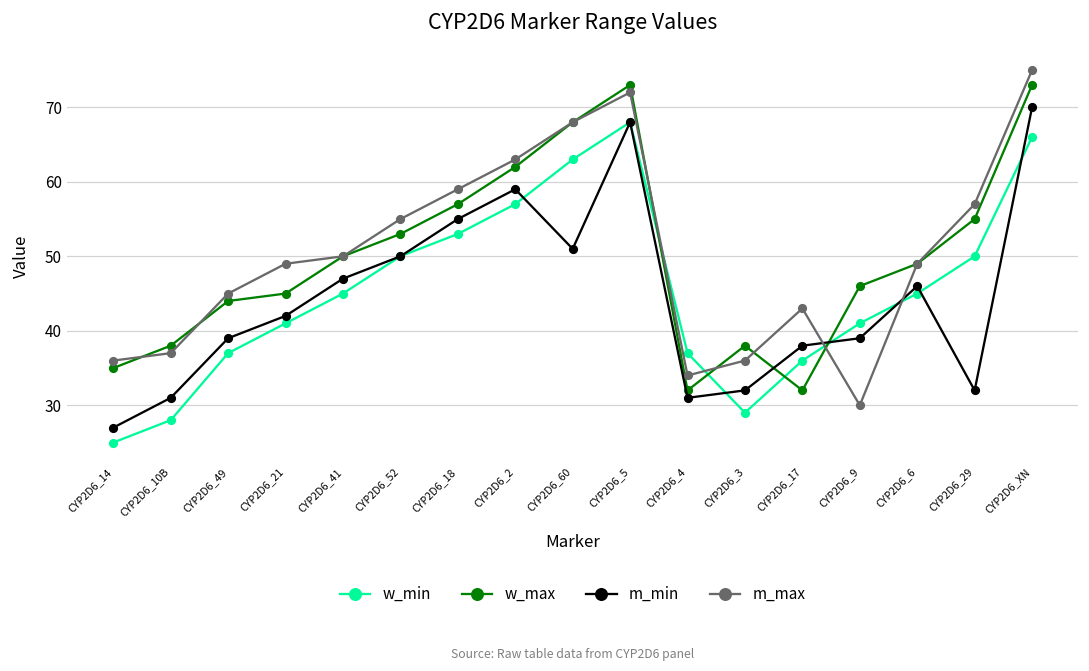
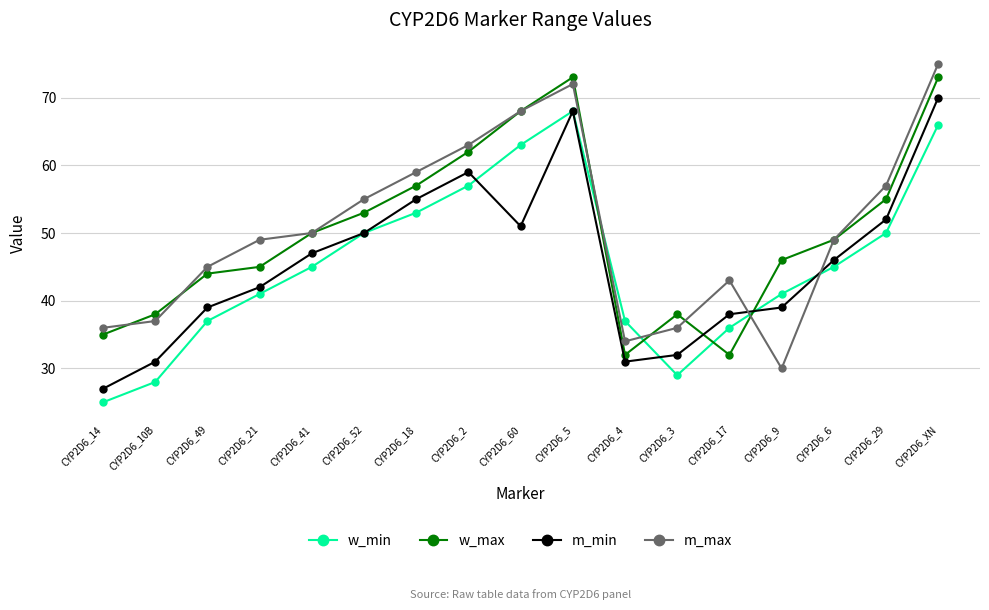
m_min, CYP2D6_29: 32 -> 52
